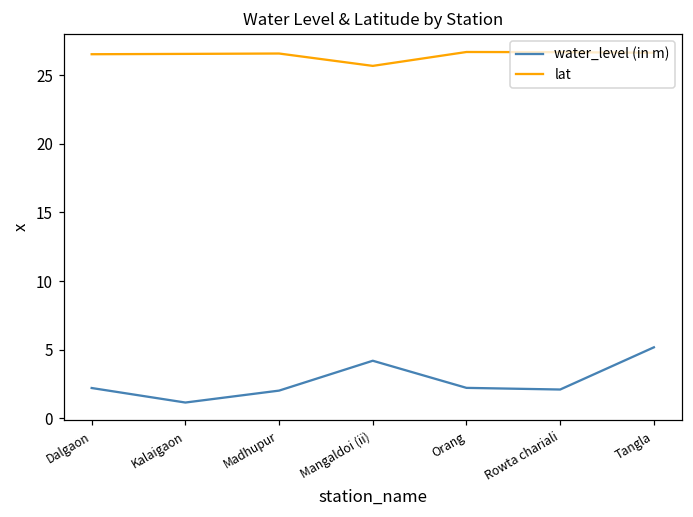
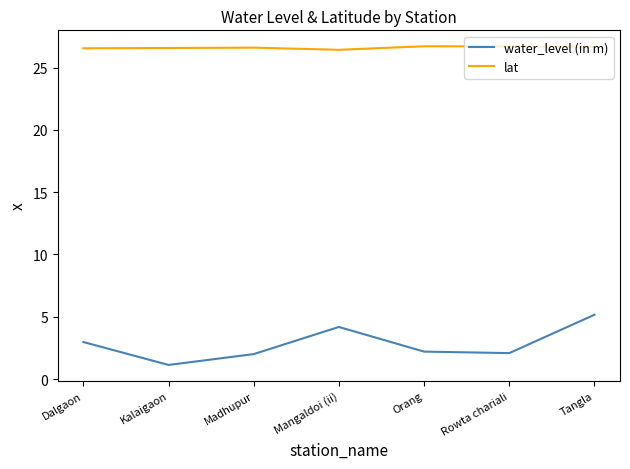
water_level (in m), Dalgaon: 2.2 -> 3.0
lat, Mangaldoi (ii): 25.7 -> 26.4
